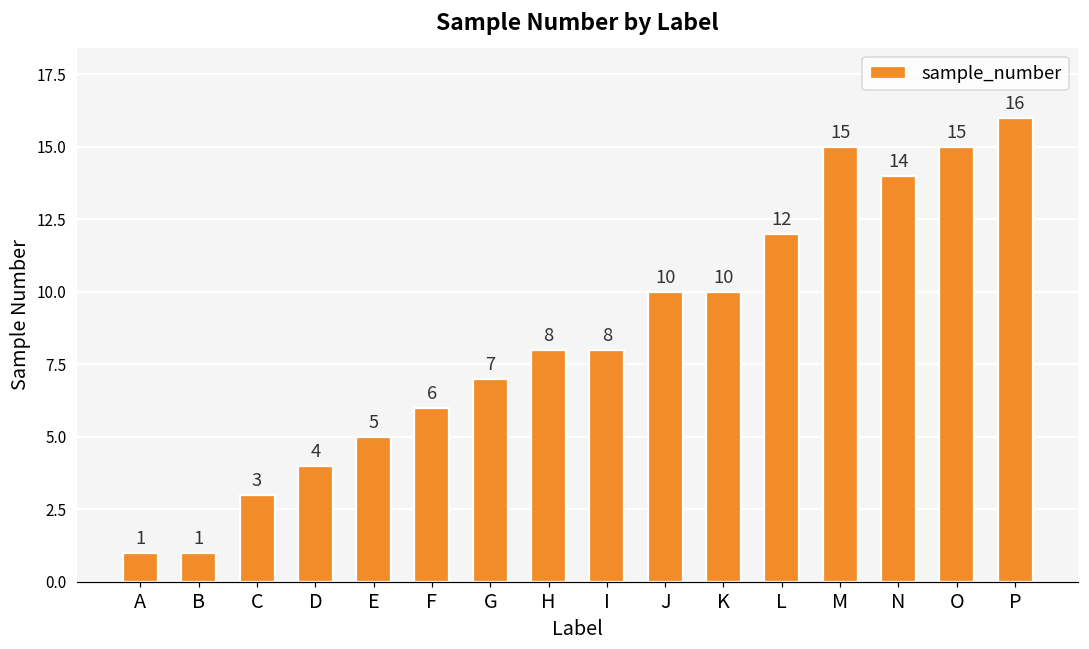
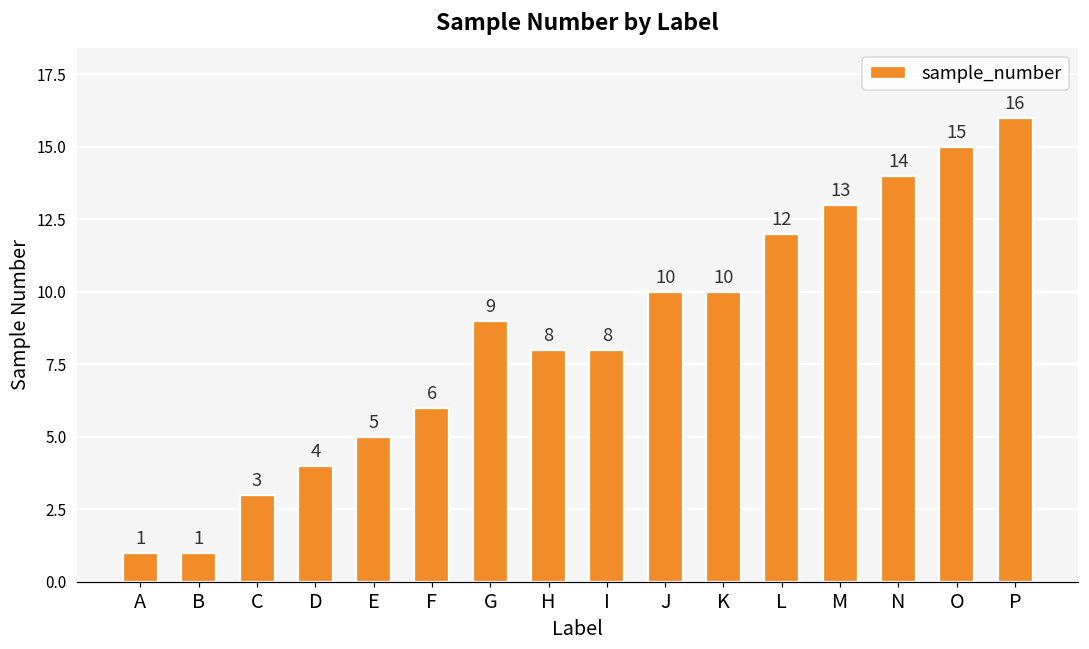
G: 7 -> 9
M: 15 -> 13
